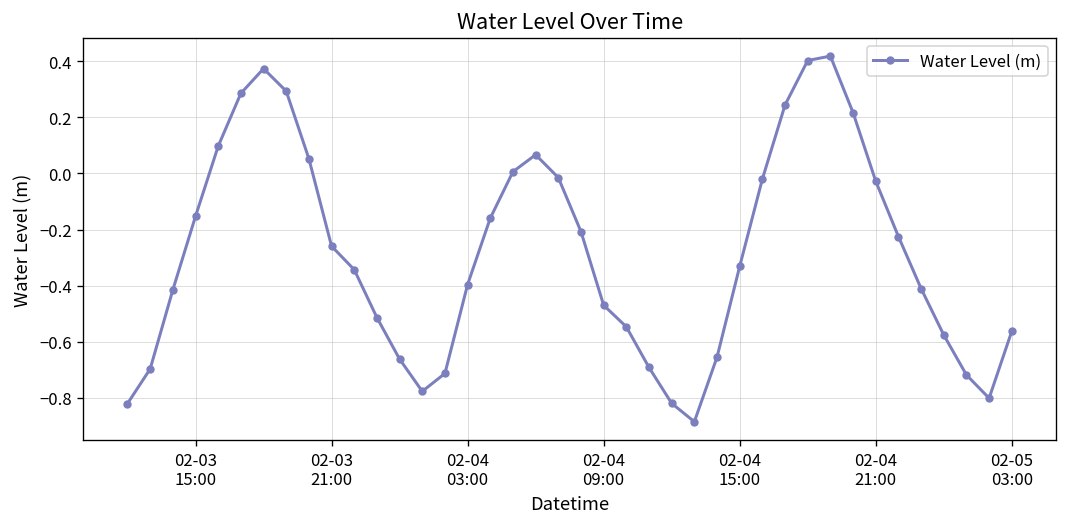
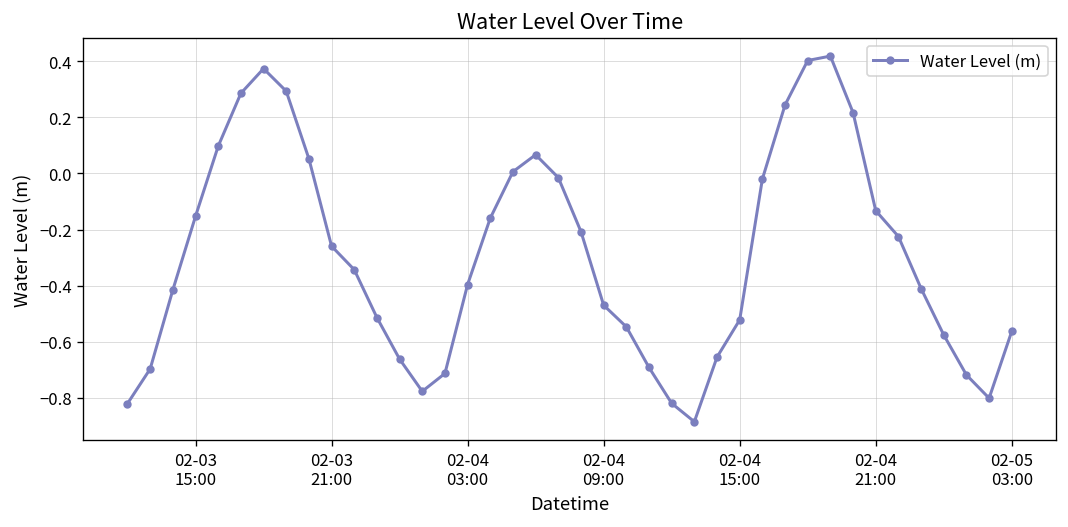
02-04 15:00: -0.33 -> -0.52
02-04 21:00: -0.03 -> -0.13
